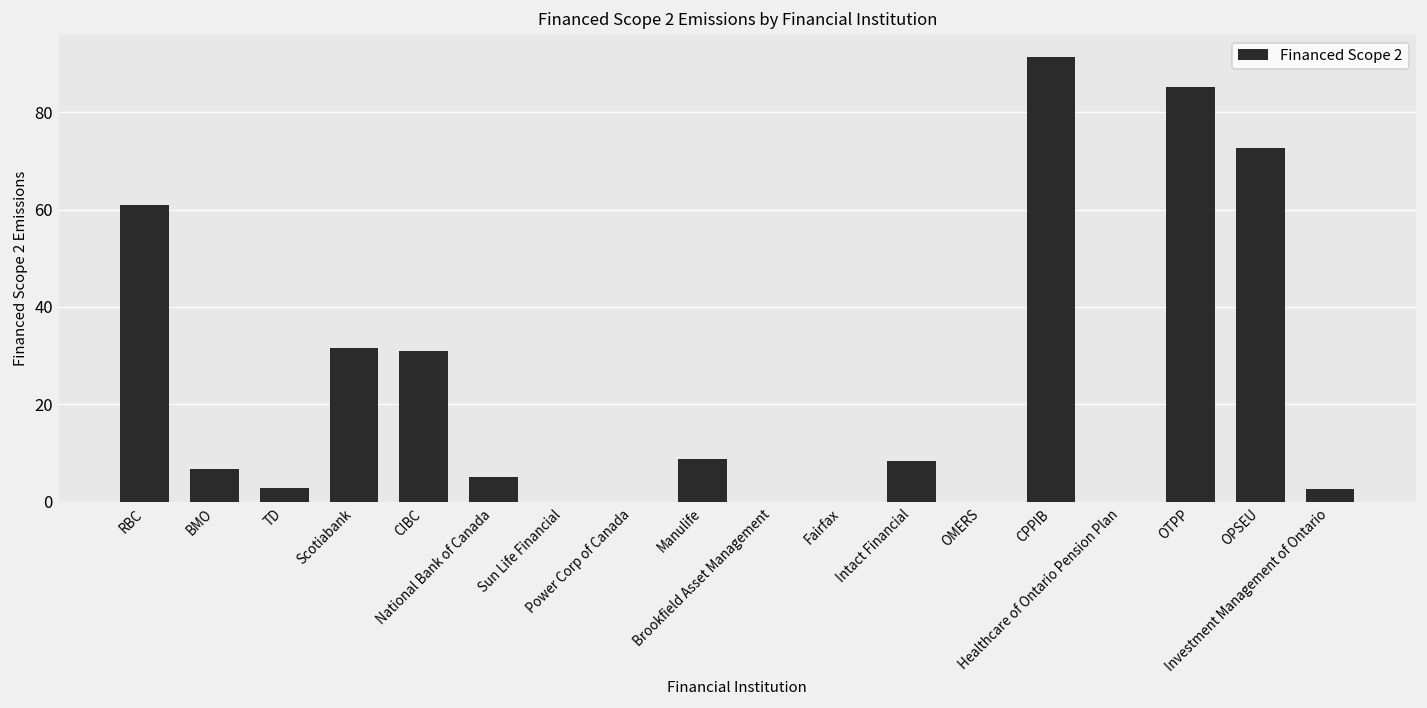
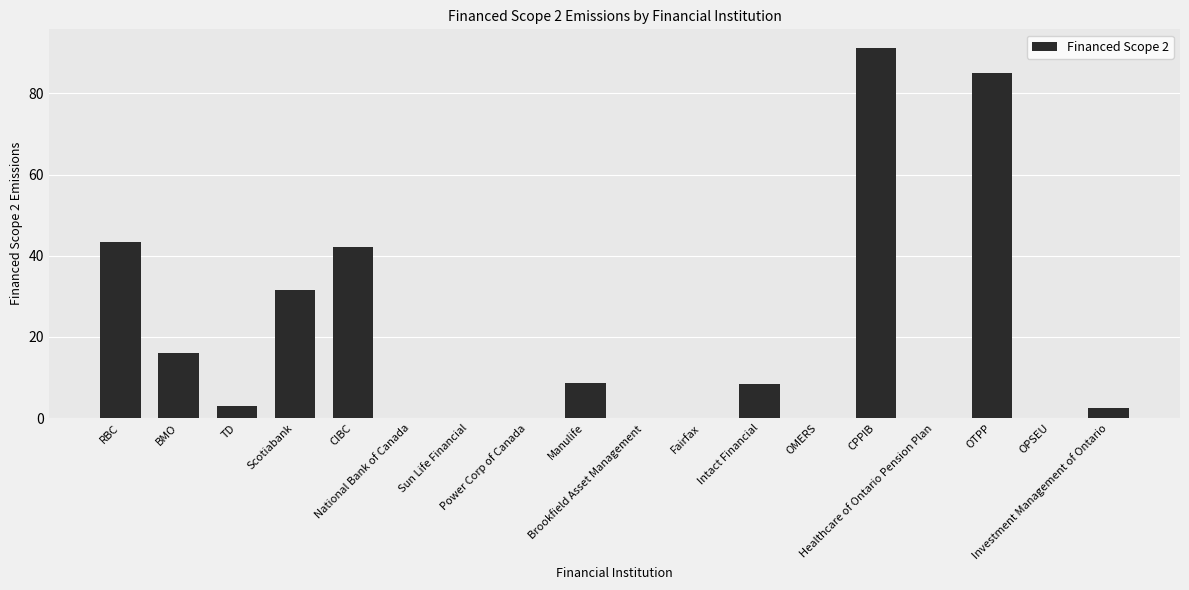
RBC: 61 -> 44
BMO: 7 -> 16
CIBC: 31 -> 42
National Bank of Canada: 5 -> 0
OPSEU: 73 -> 0
